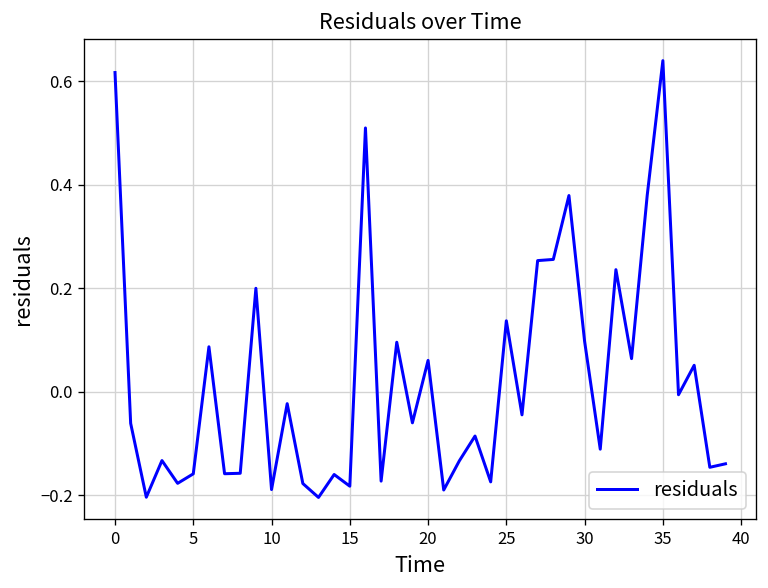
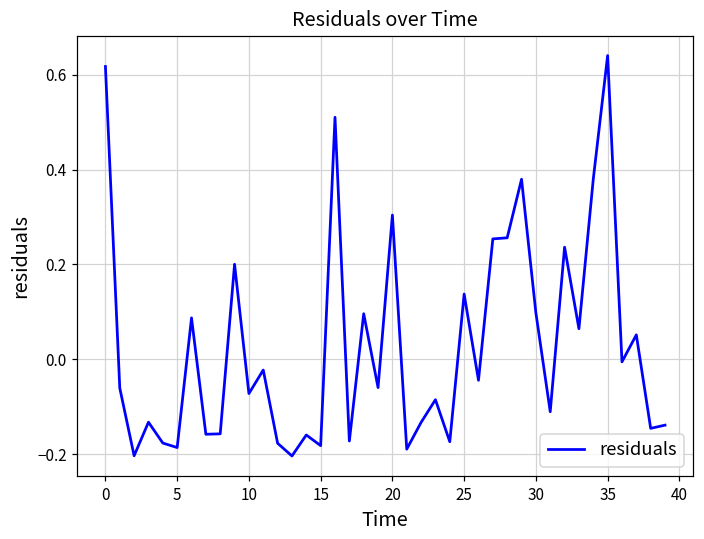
5: -0.16 -> -0.19
10: -0.19 -> -0.07
20: 0.06 -> 0.30
